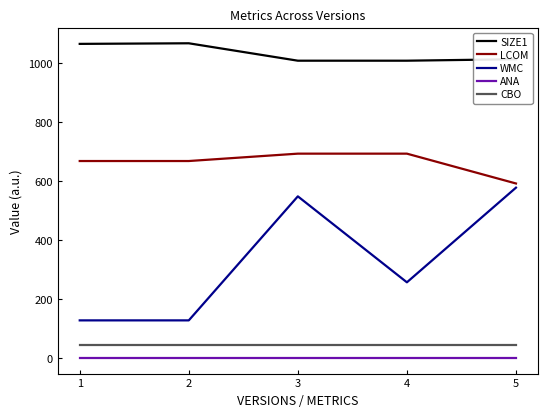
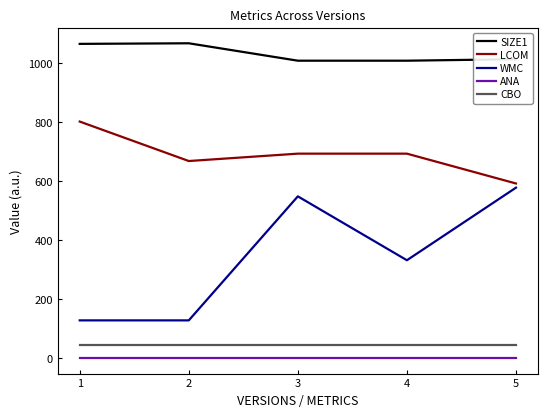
LCOM, 1: 670 -> 800
WMC, 4: 260 -> 330
